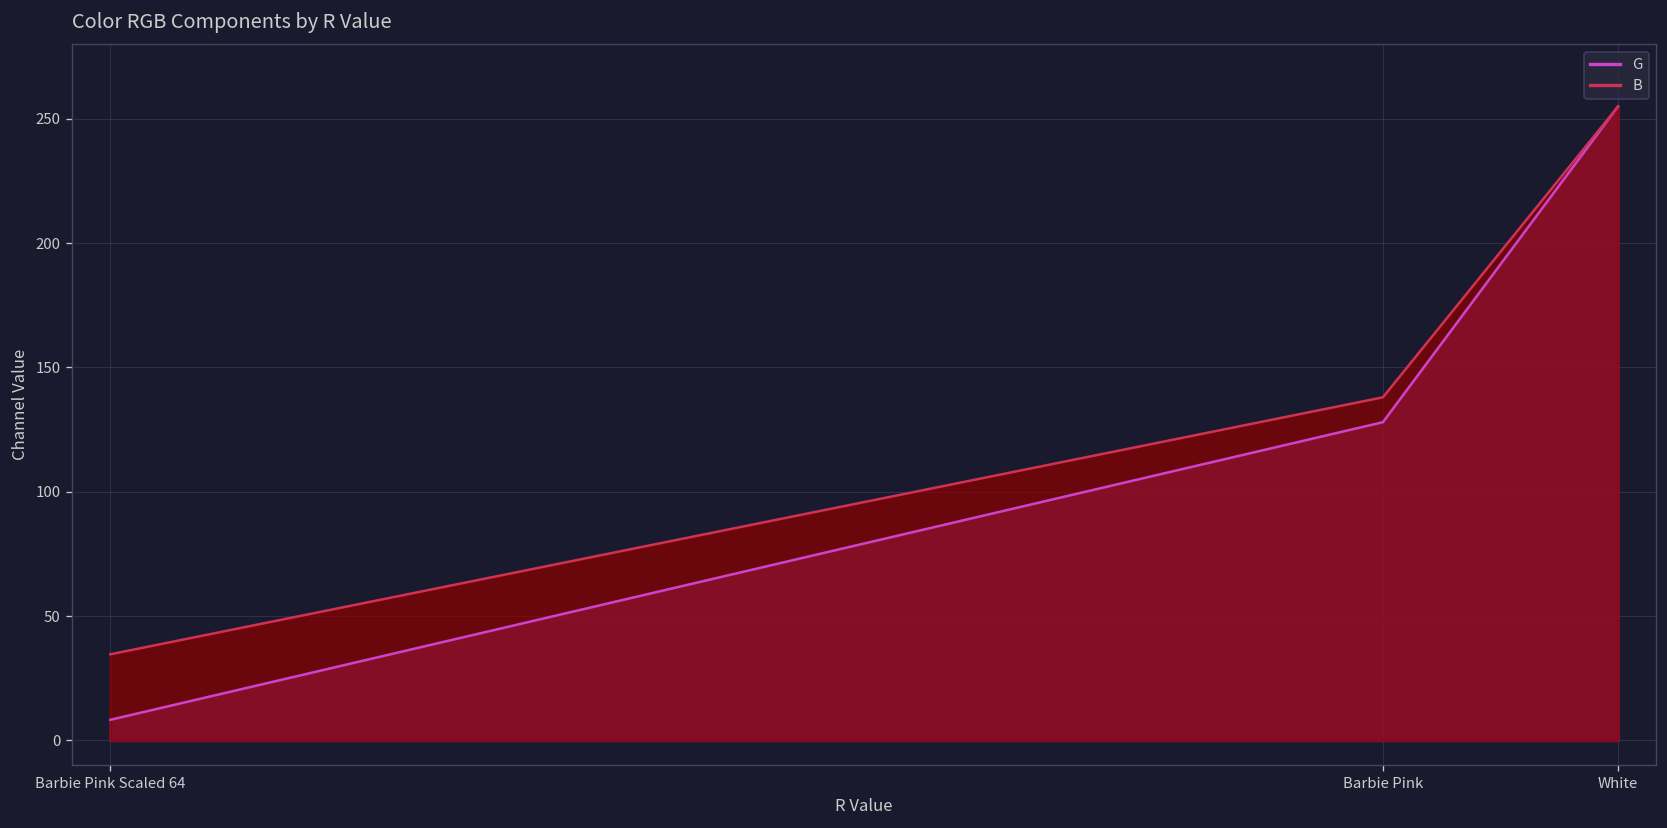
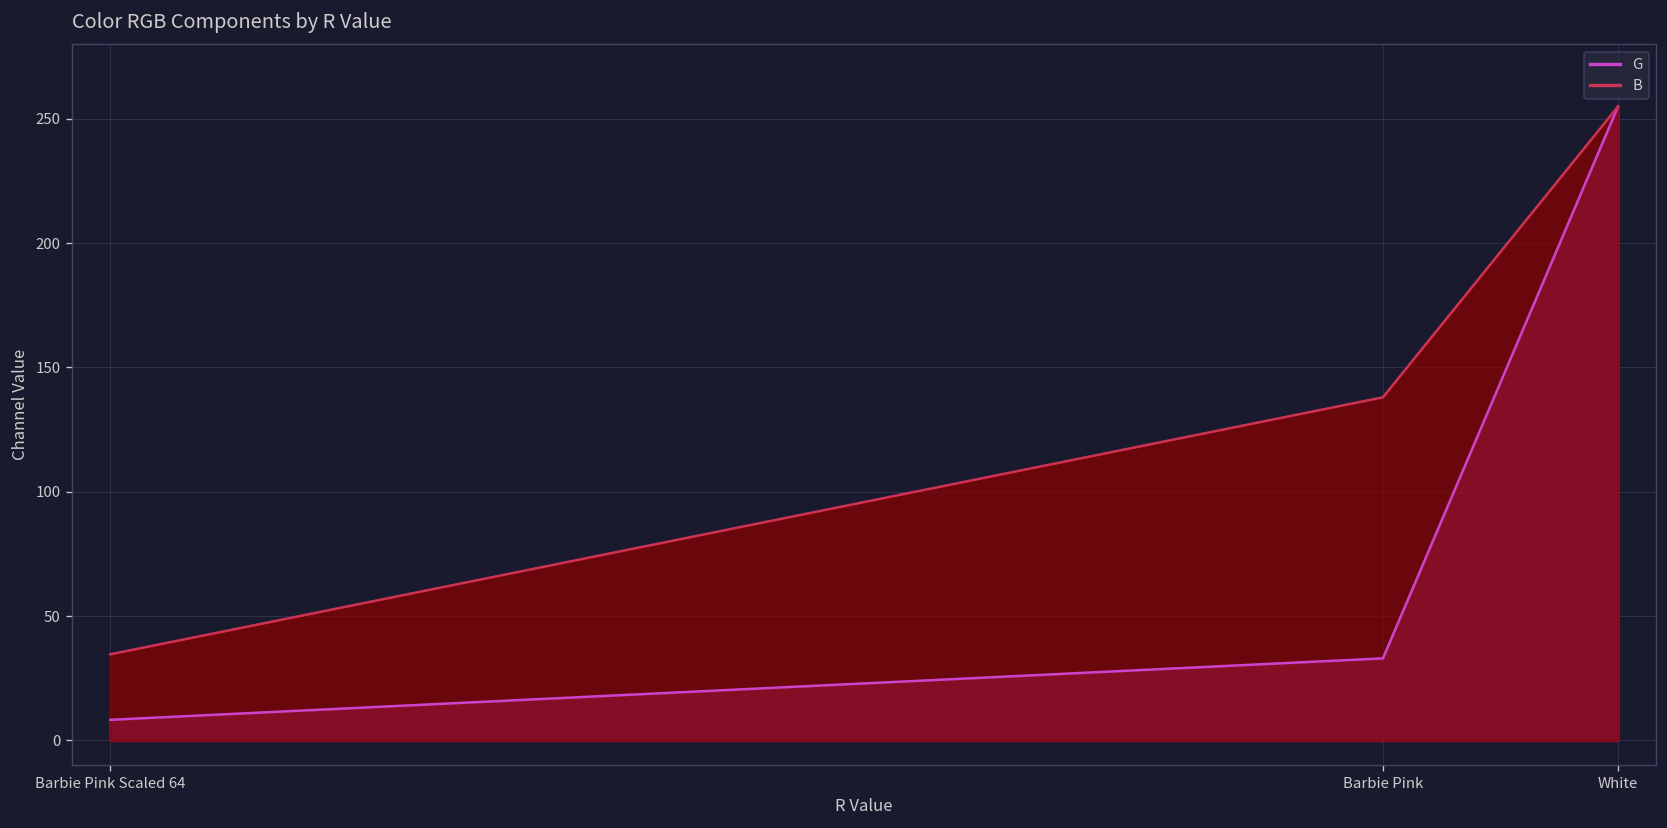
G, Barbie Pink: 128 -> 33
